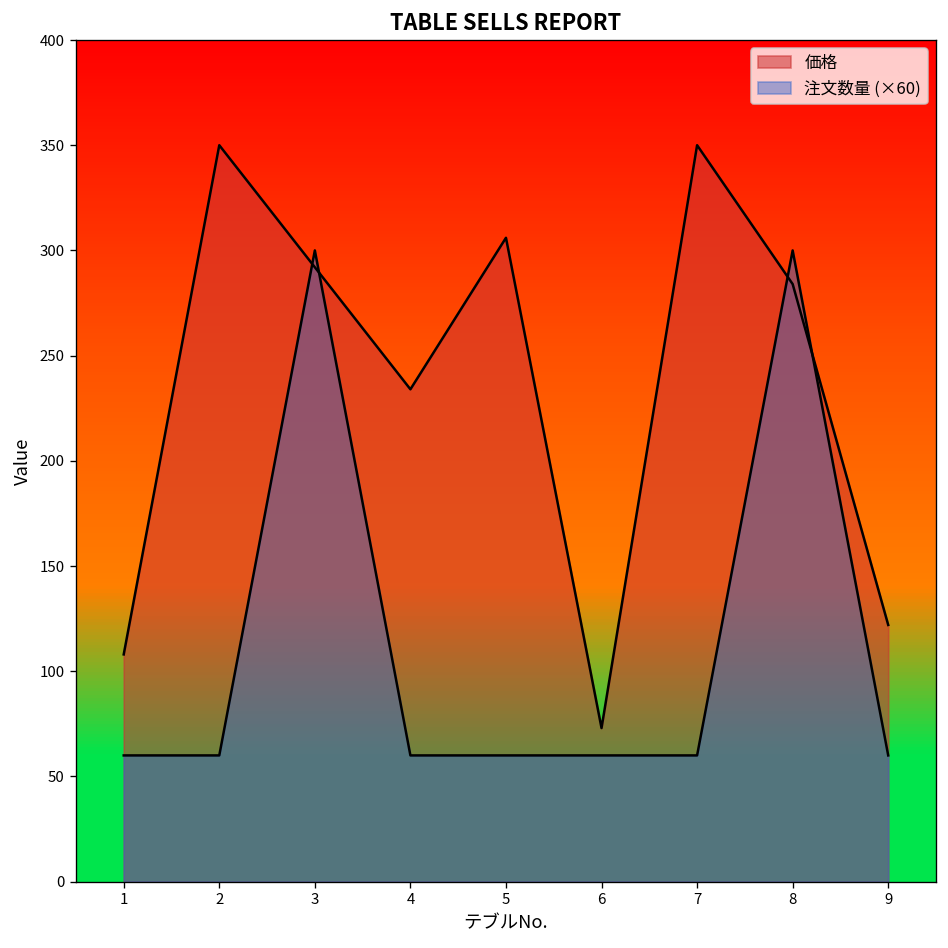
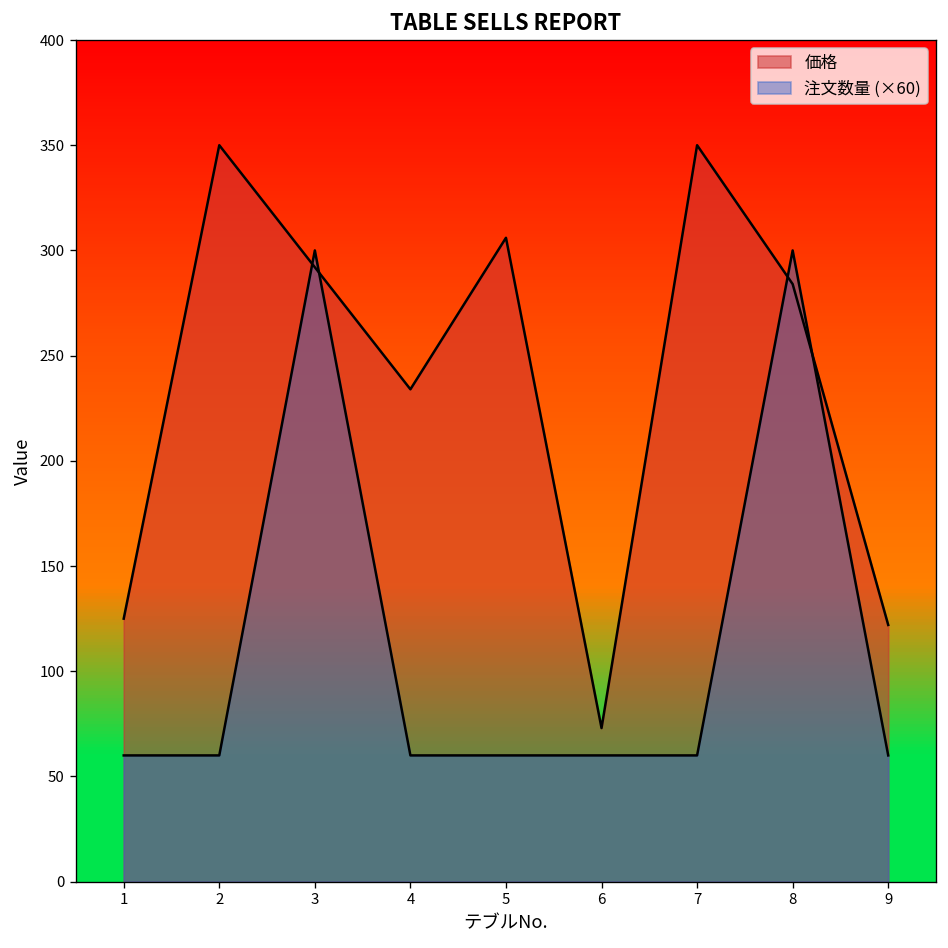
価格, 1: 108 -> 125
